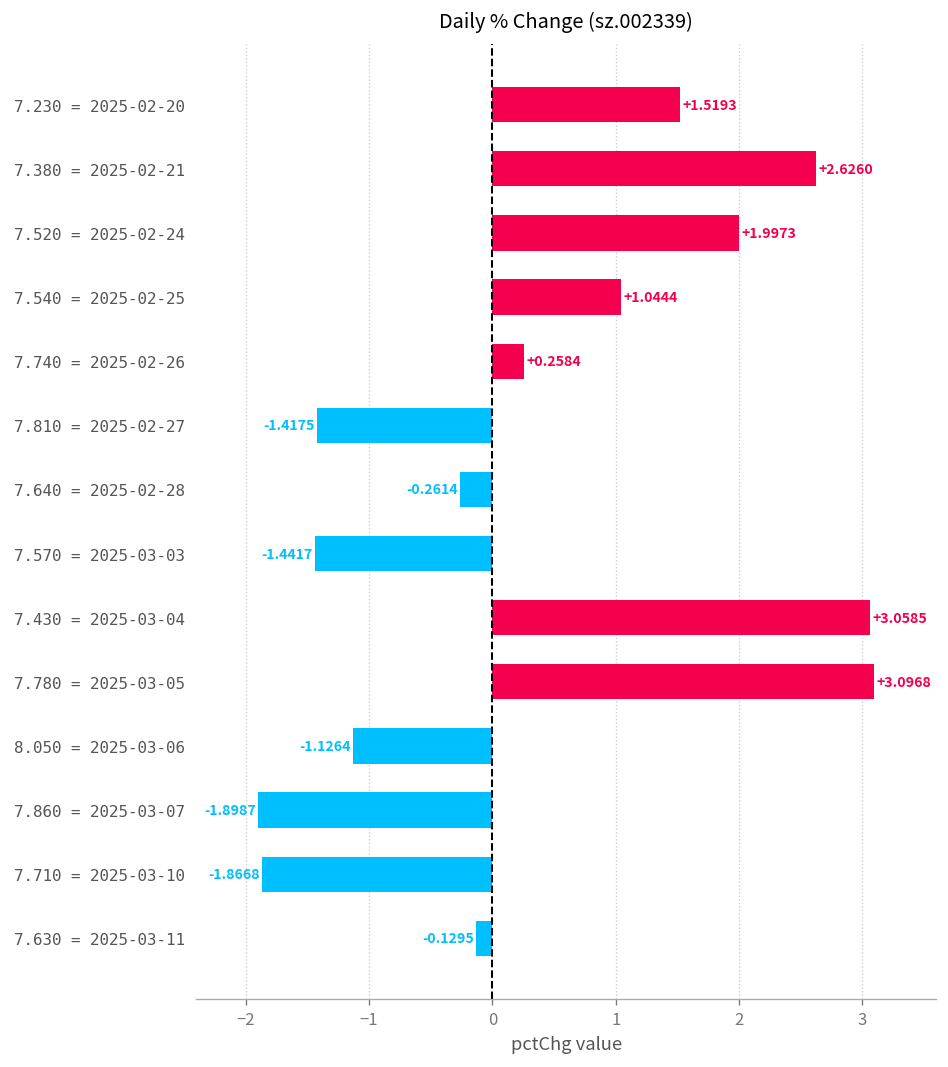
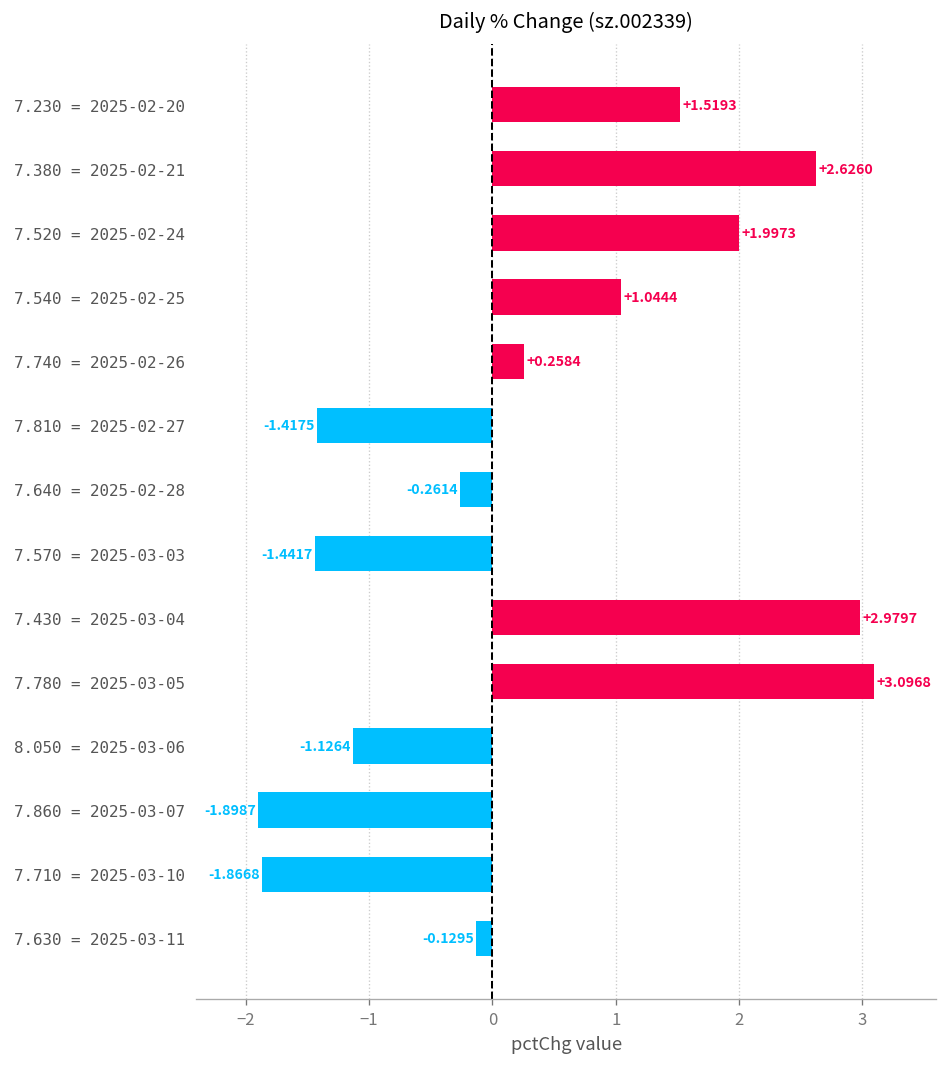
7.430 = 2025-03-04: +3.0585 -> +2.9797
